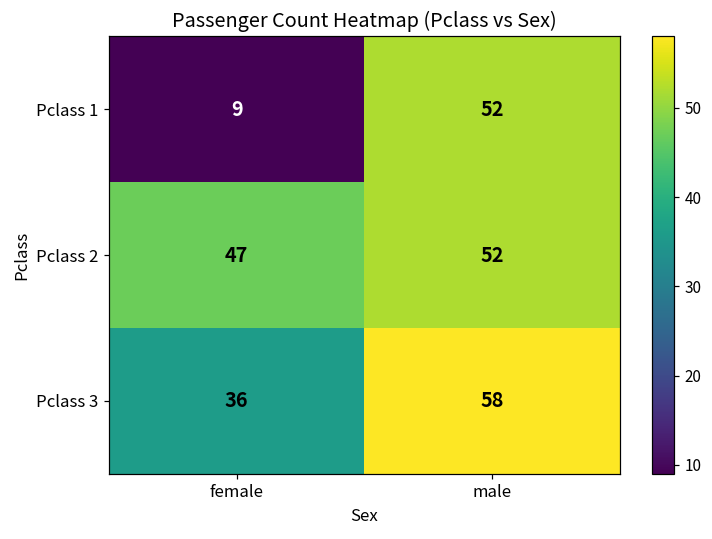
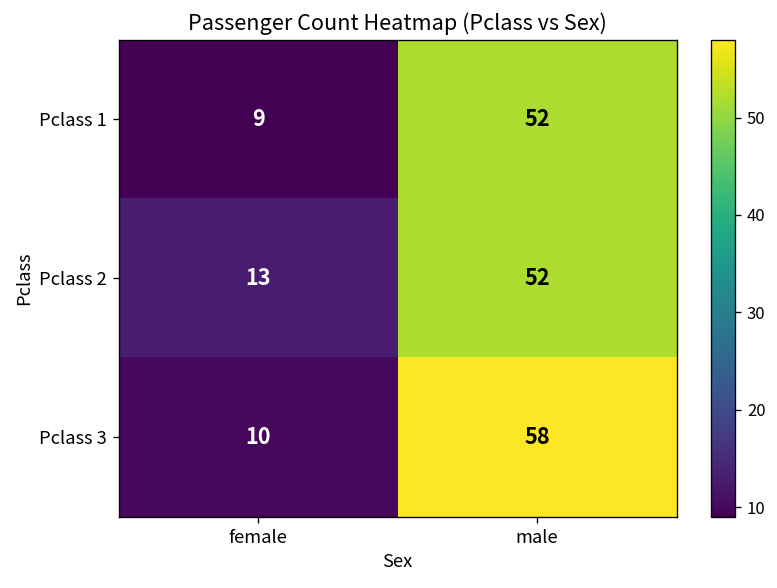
Pclass 2, female: 47 -> 13
Pclass 3, female: 36 -> 10
